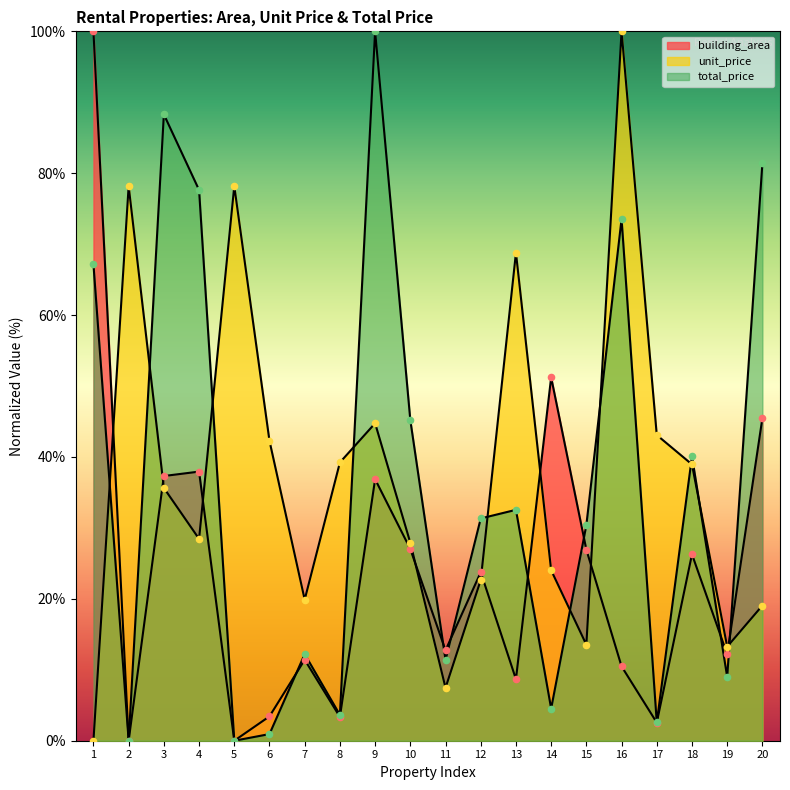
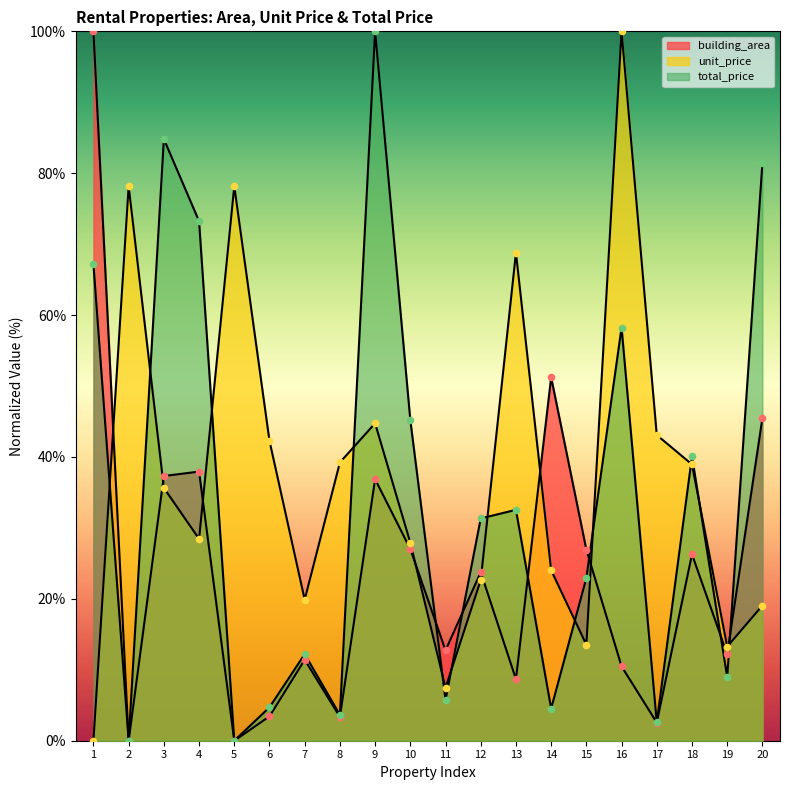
total_price, 3: 88% -> 85%
total_price, 4: 78% -> 73%
total_price, 6: 1% -> 5%
total_price, 11: 11% -> 6%
total_price, 15: 30% -> 23%
total_price, 16: 74% -> 58%
